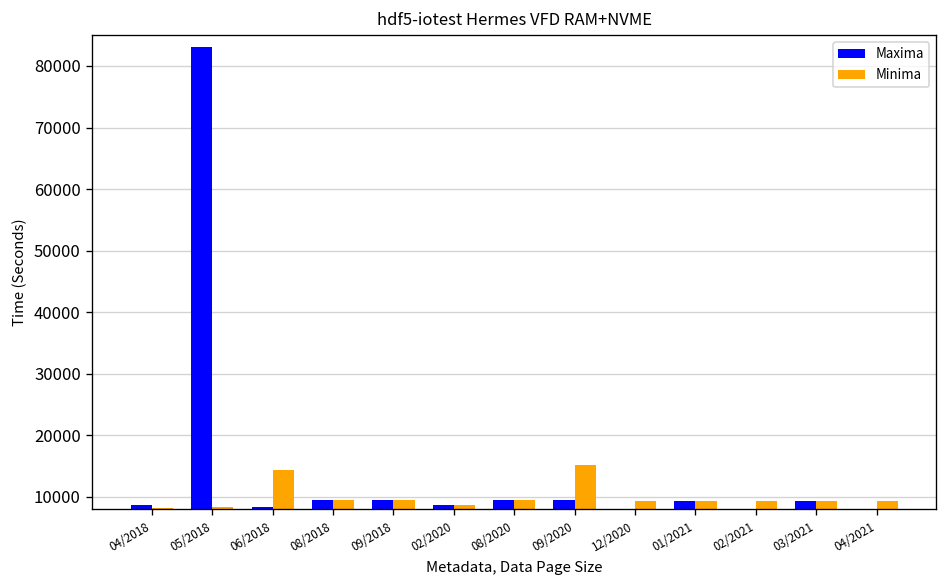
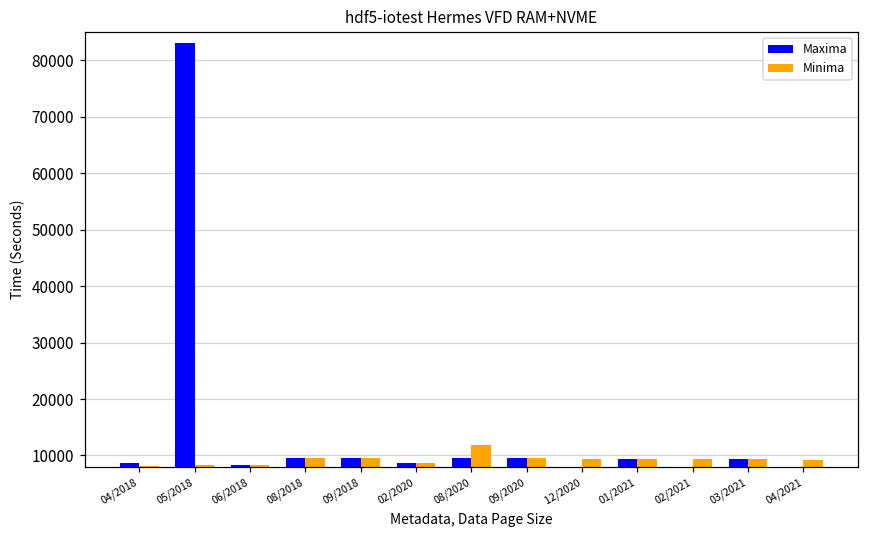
Minima, 06/2018: 14000 -> 8000
Minima, 08/2020: 10000 -> 12000
Minima, 09/2020: 15000 -> 10000
